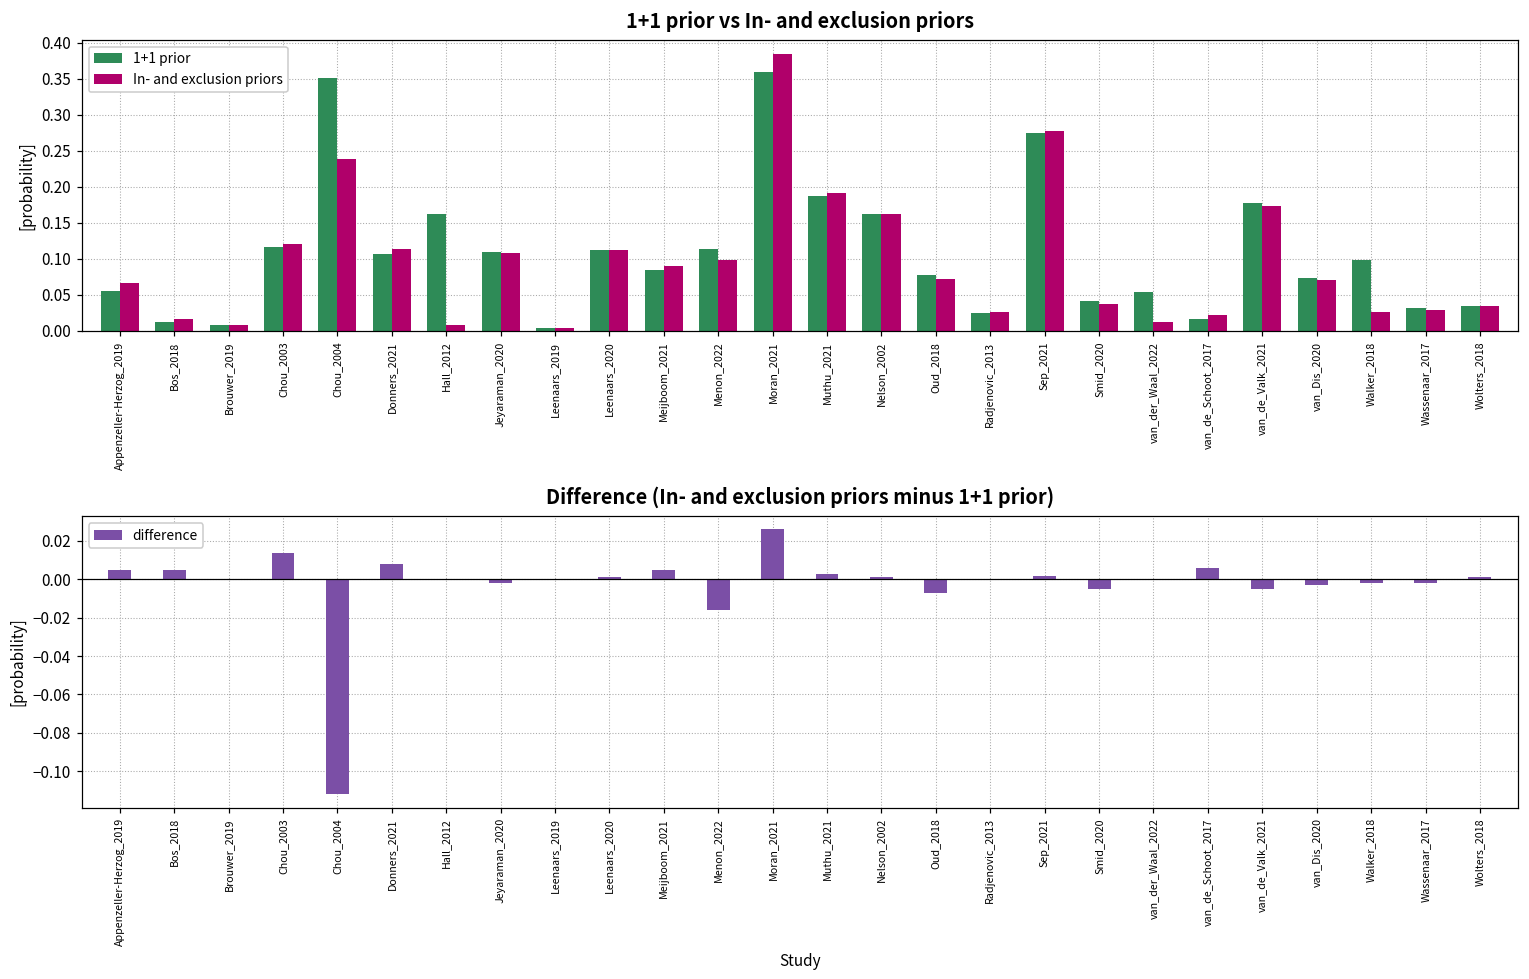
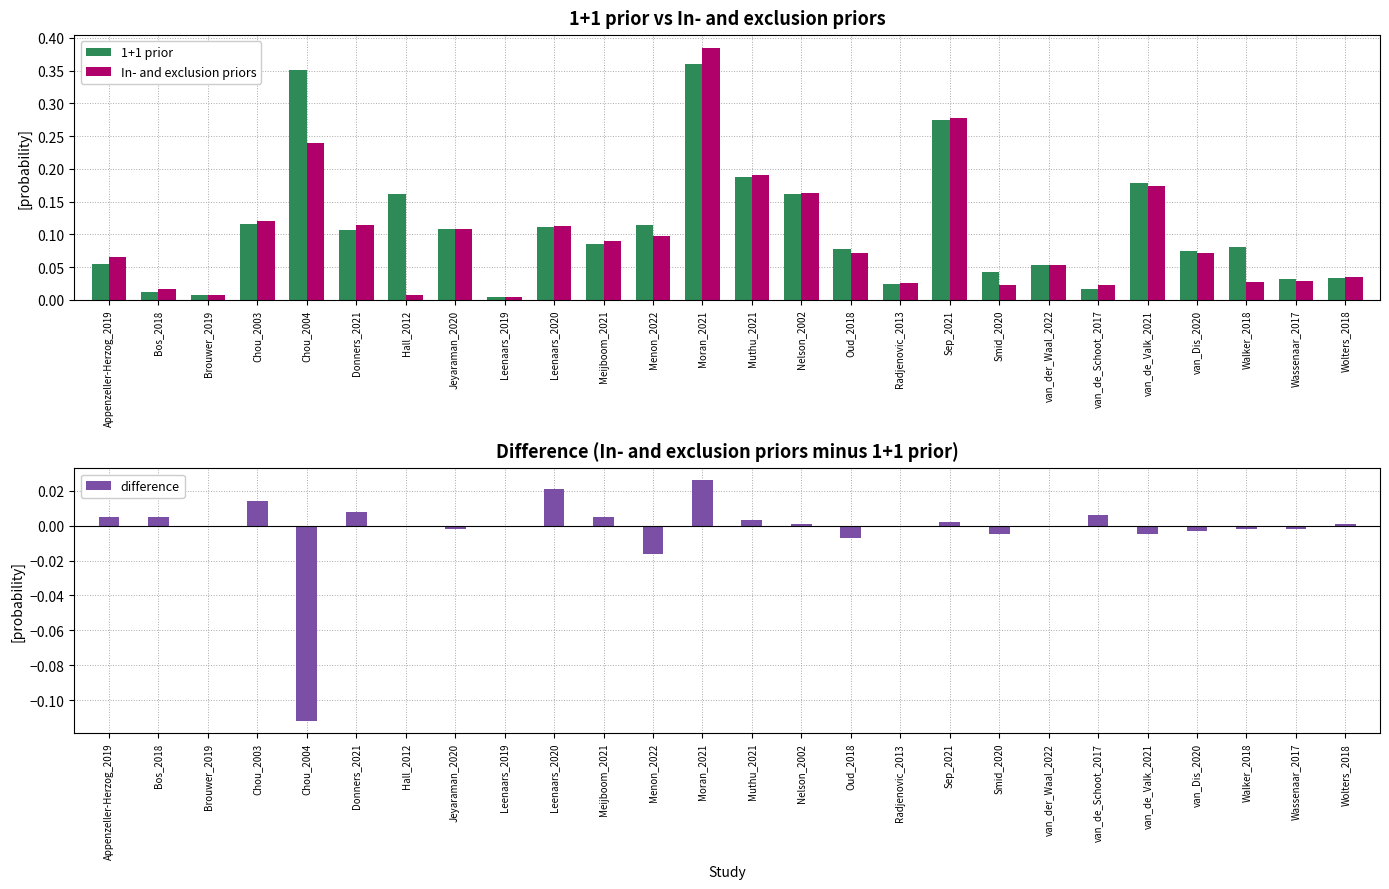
1+1 prior vs In- and exclusion priors, In- and exclusion priors, Smid_2020: 0.04 -> 0.02
1+1 prior vs In- and exclusion priors, In- and exclusion priors, van_der_Waal_2022: 0.01 -> 0.05
1+1 prior vs In- and exclusion priors, 1+1 prior, Walker_2018: 0.10 -> 0.08
Difference (In- and exclusion priors minus 1+1 prior), Leenaars_2020: 0.001 -> 0.021
